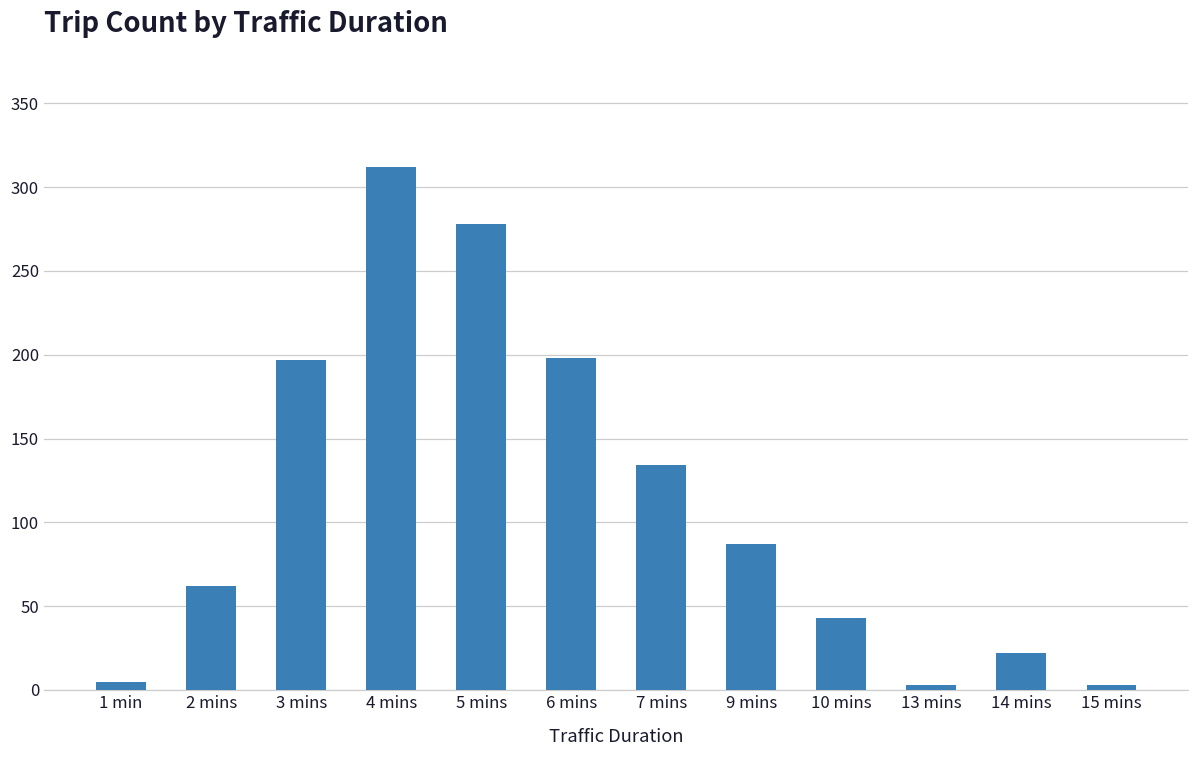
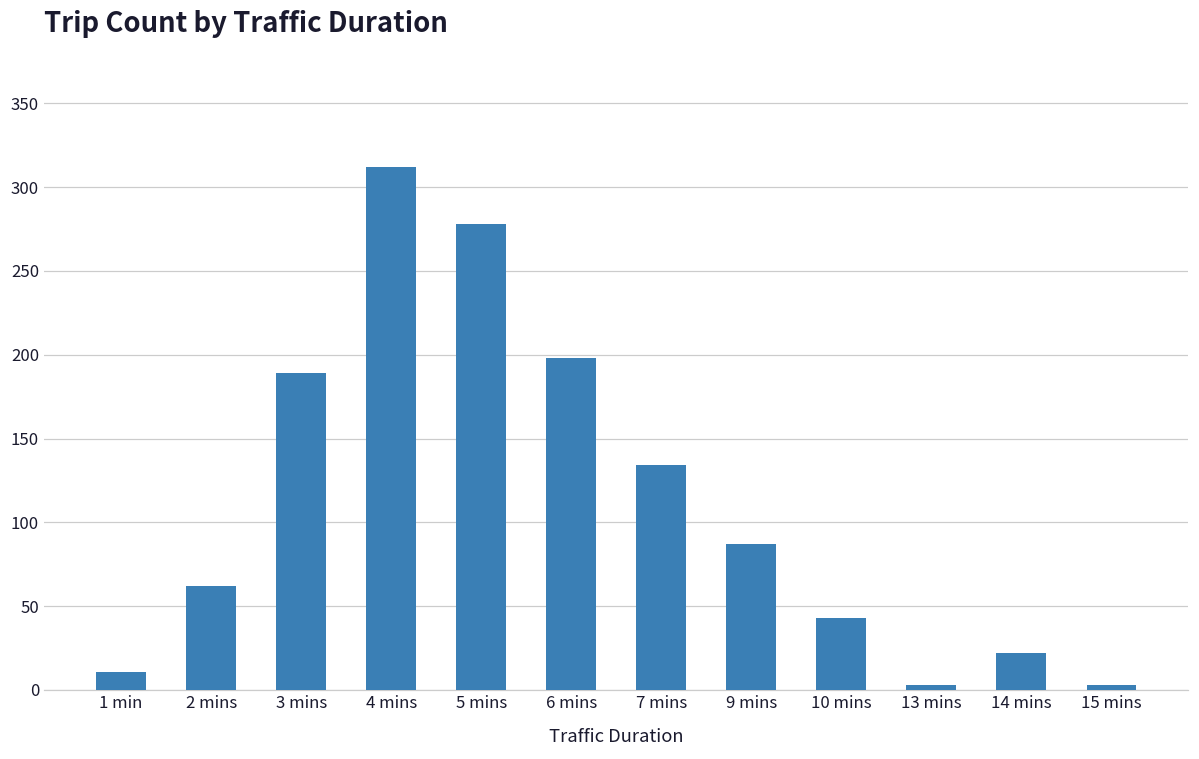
1 min: 5 -> 11
3 mins: 197 -> 189
